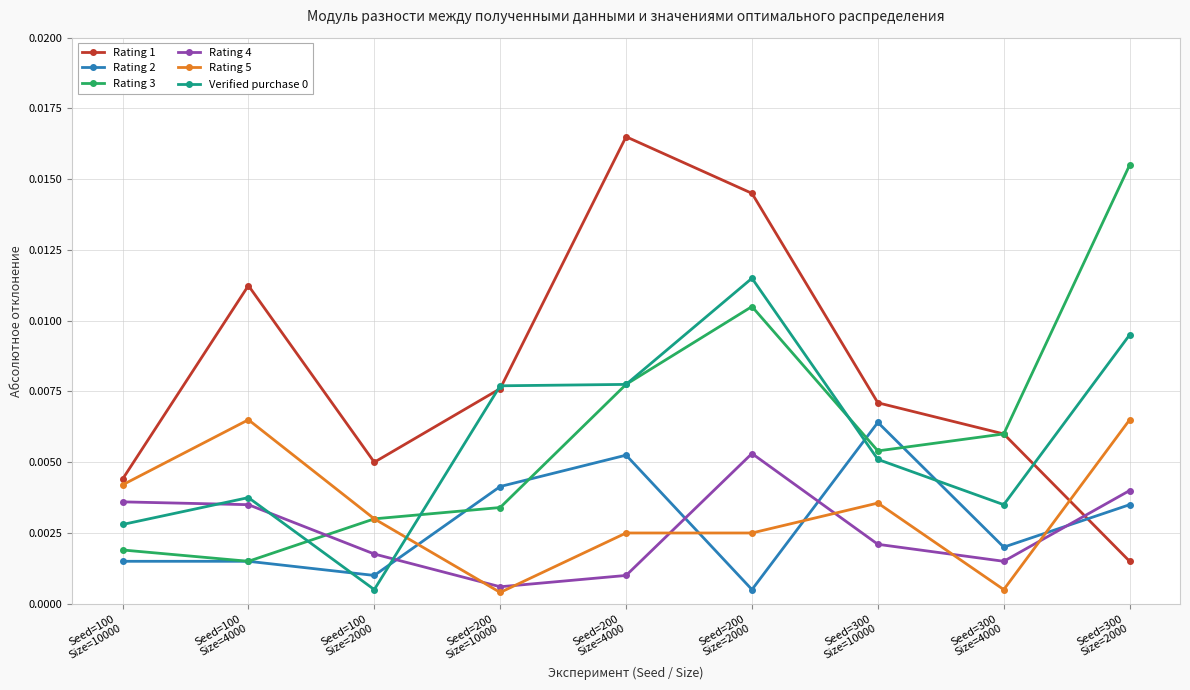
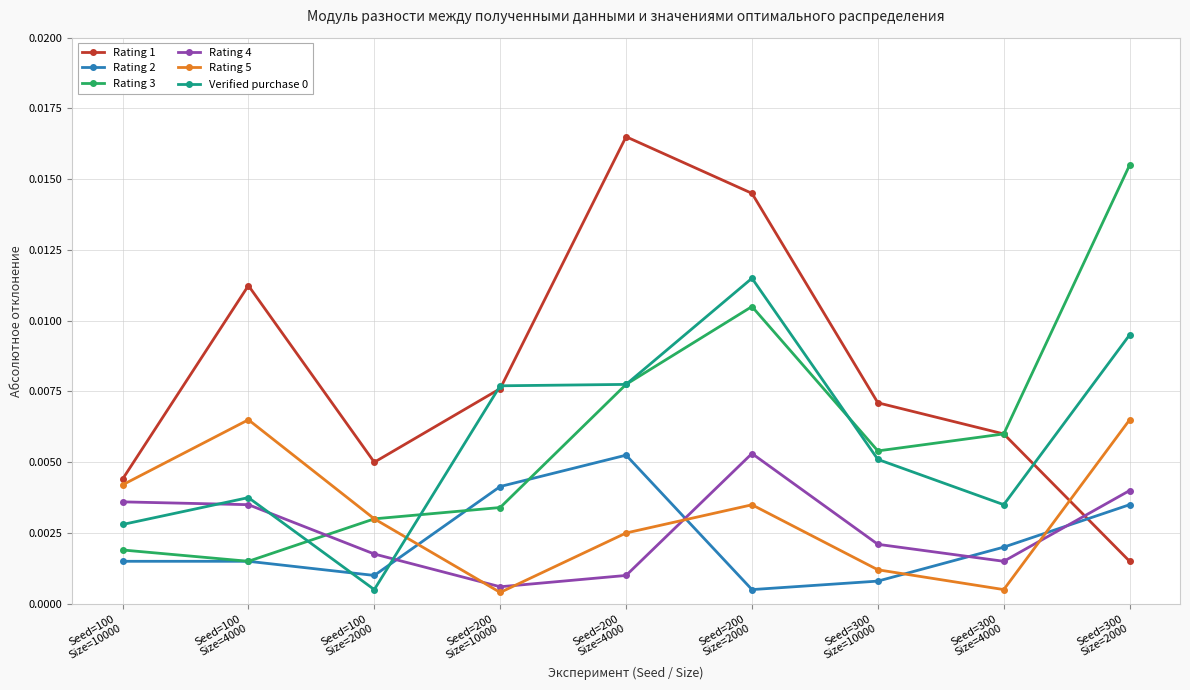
Rating 5, Seed=200 Size=2000: 0.0025 -> 0.0035
Rating 2, Seed=300 Size=10000: 0.0064 -> 0.0008
Rating 5, Seed=300 Size=10000: 0.0036 -> 0.0012
